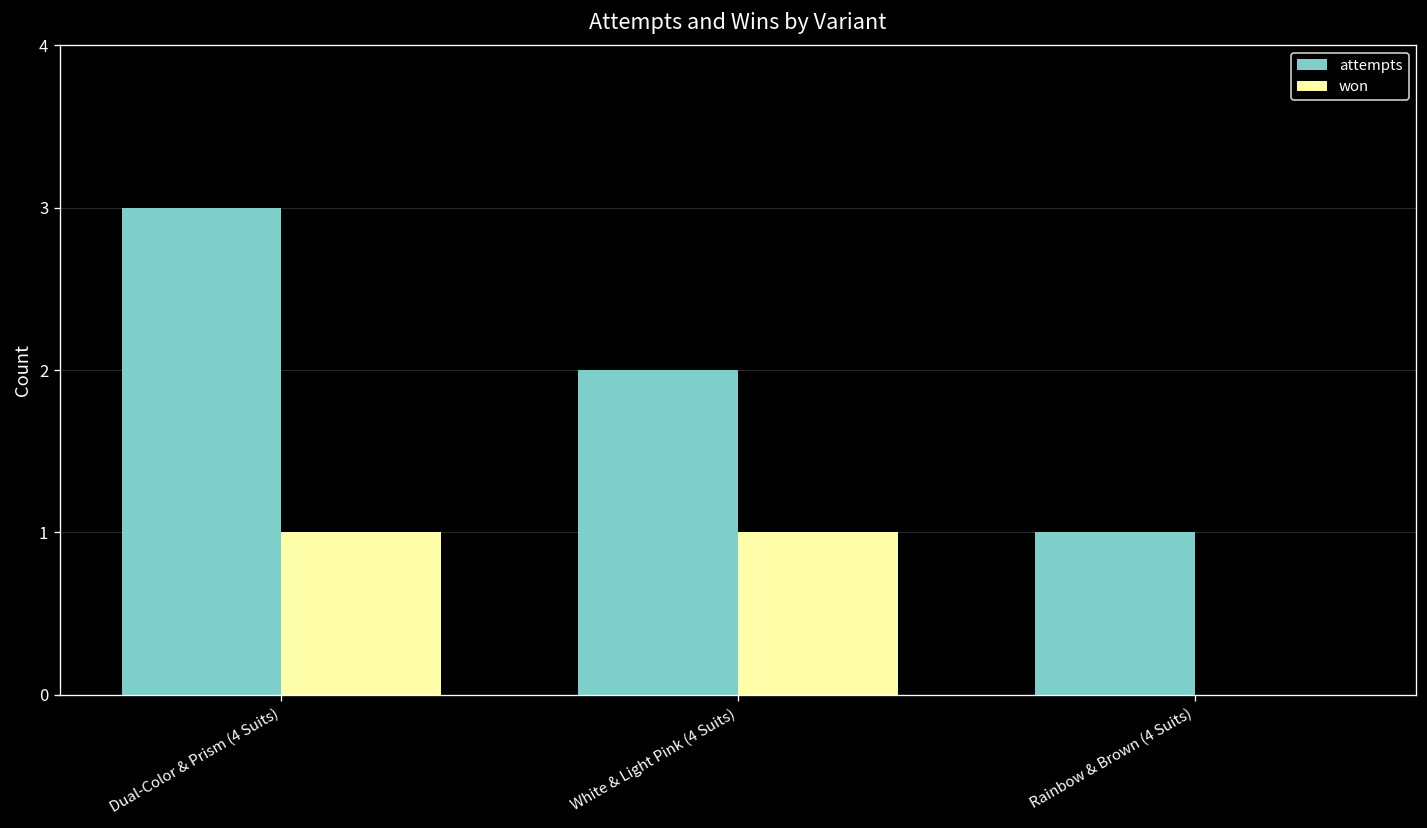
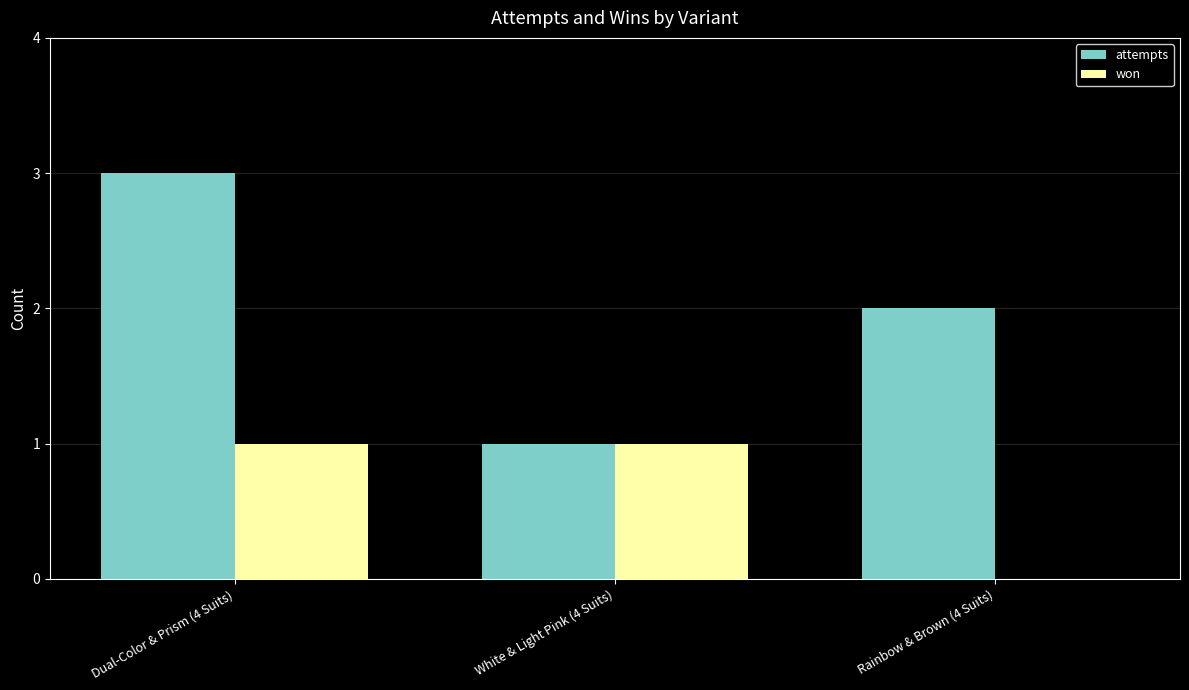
attempts, White & Light Pink (4 Suits): 2 -> 1
attempts, Rainbow & Brown (4 Suits): 1 -> 2
